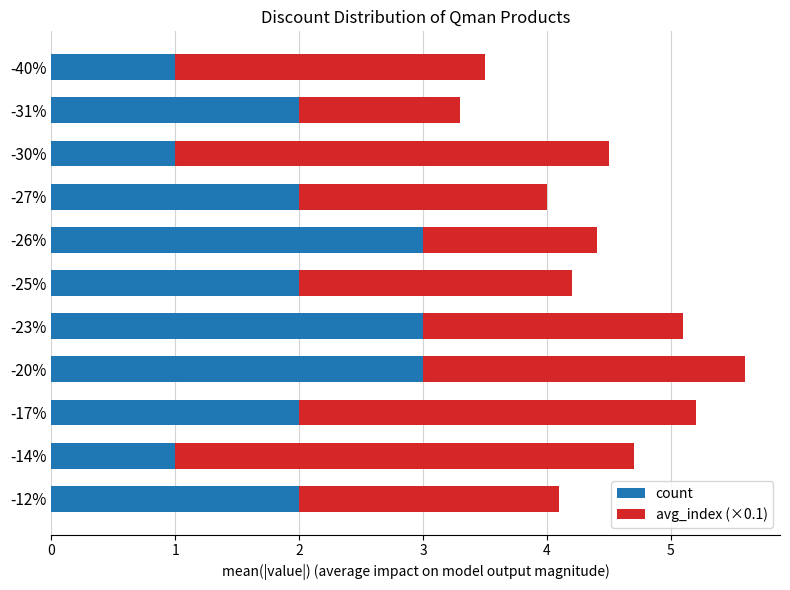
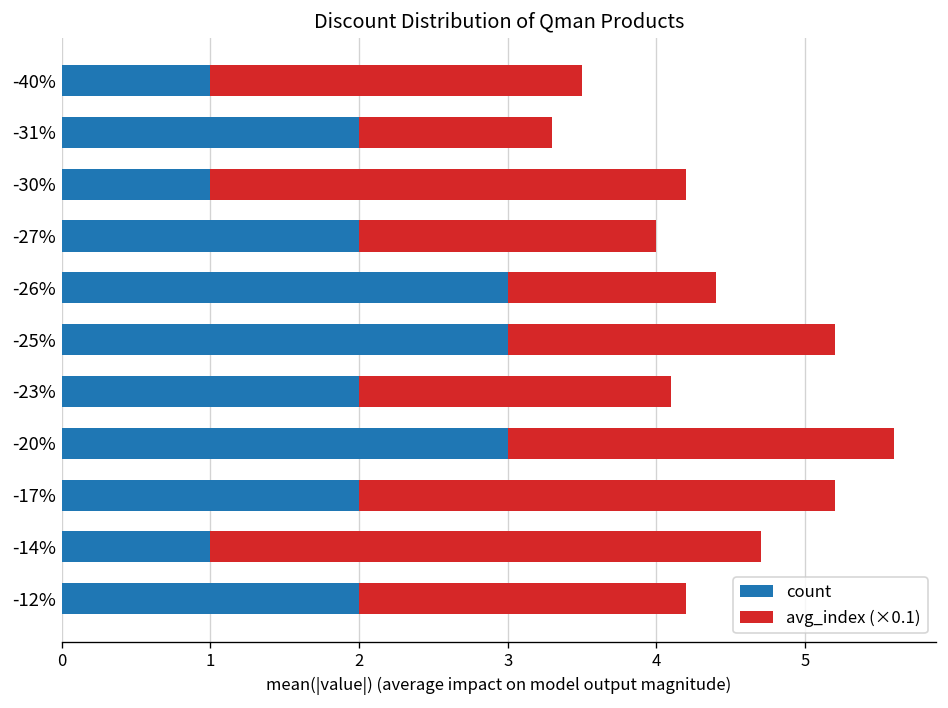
avg_index (×0.1), -30%: 3.50 -> 3.20
count, -25%: 2 -> 3
count, -23%: 3 -> 2
avg_index (×0.1), -12%: 2.10 -> 2.20
